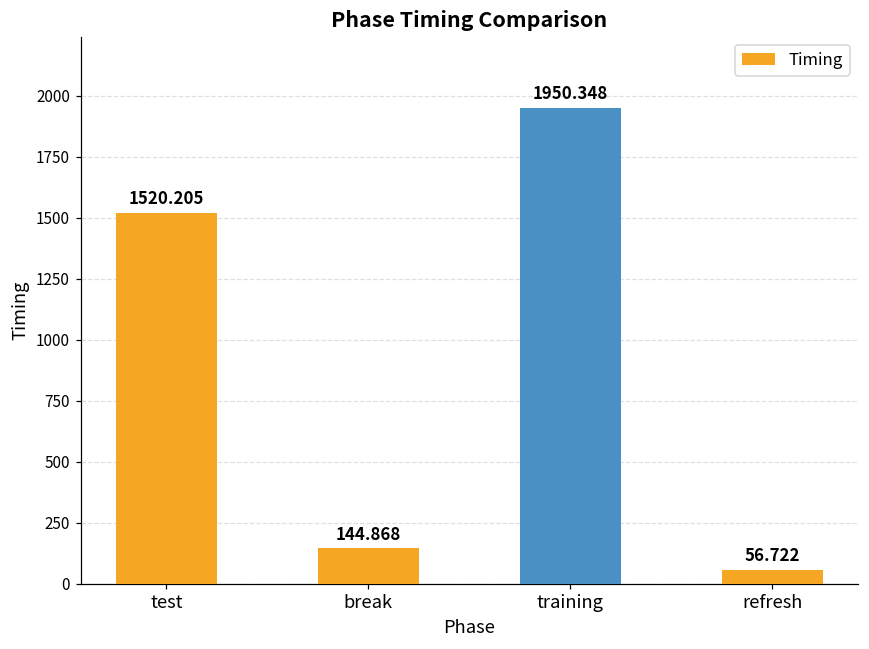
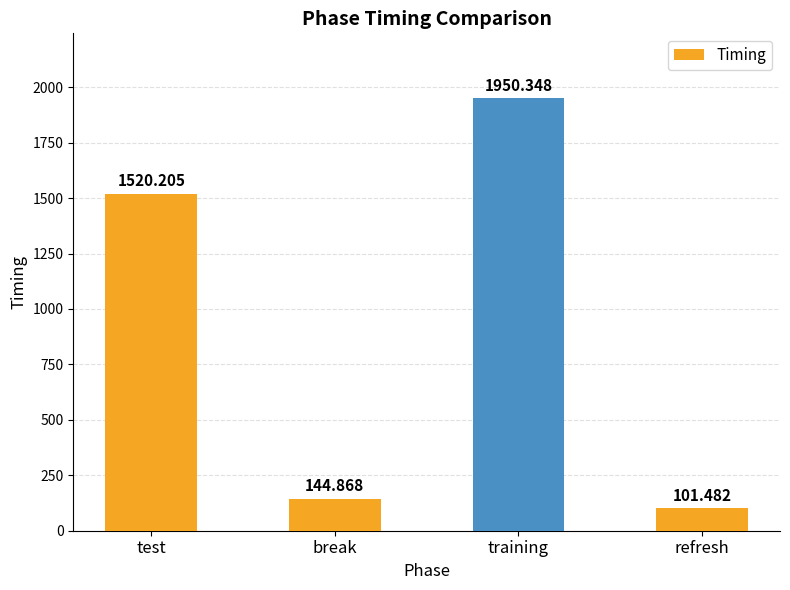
refresh: 56.722 -> 101.482
